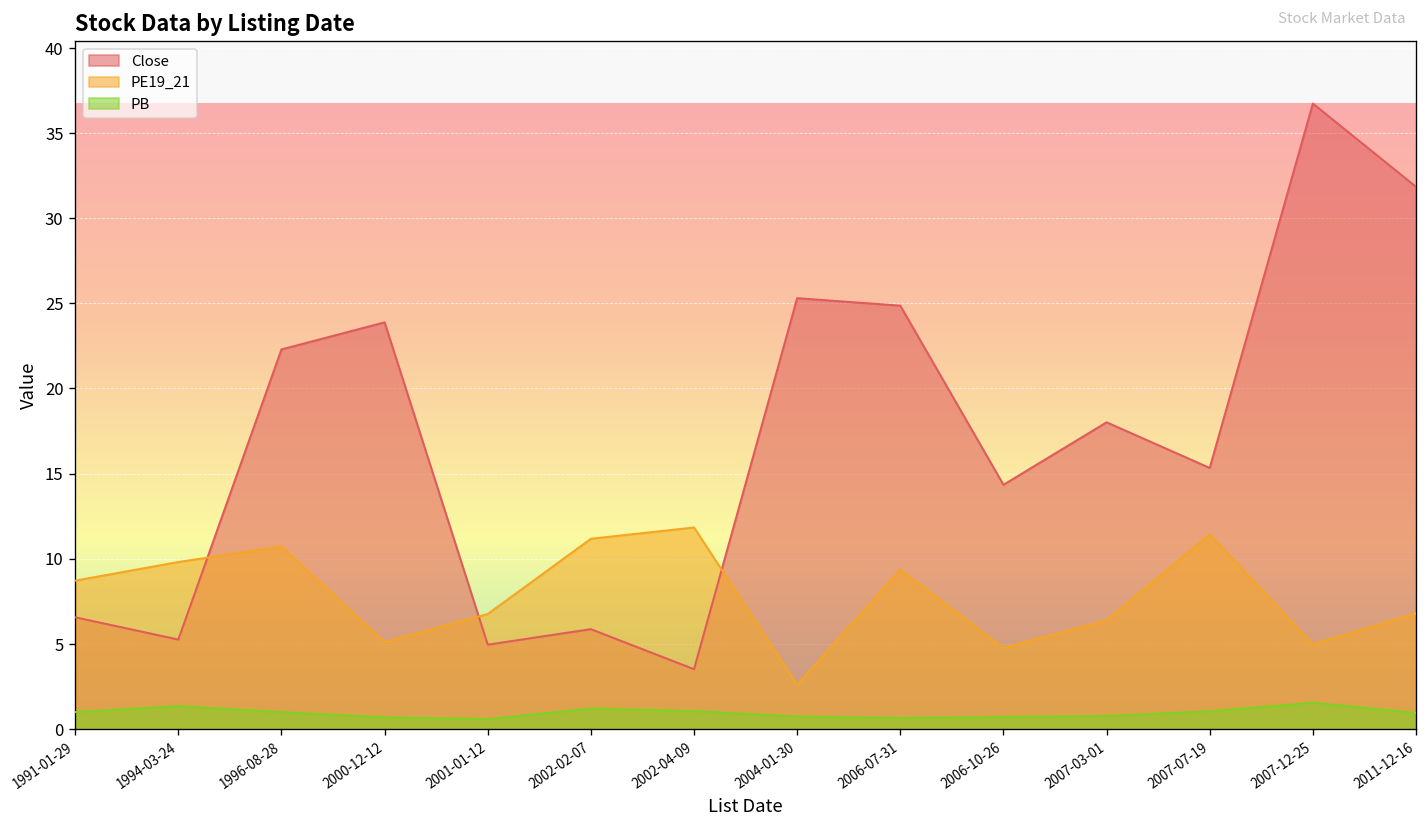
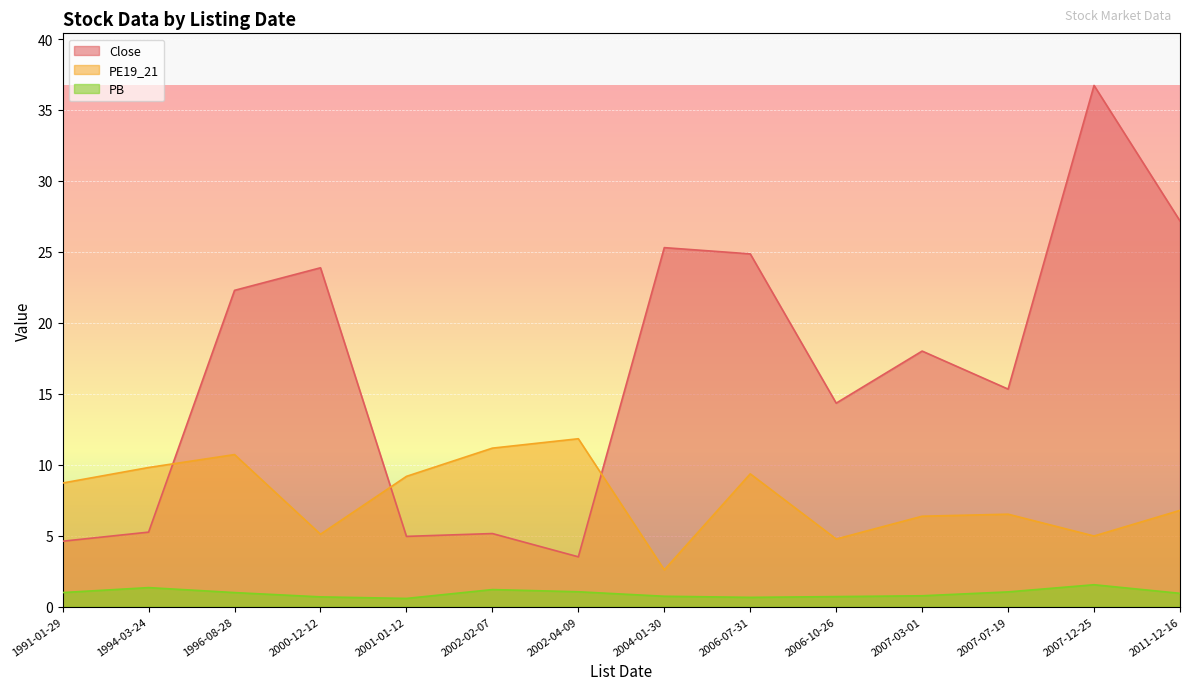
Close, 1991-01-29: 6.6 -> 4.6
PE19_21, 2001-01-12: 6.8 -> 9.2
Close, 2002-02-07: 5.9 -> 5.2
PE19_21, 2007-07-19: 11.4 -> 6.5
Close, 2011-12-16: 31.8 -> 27.2
